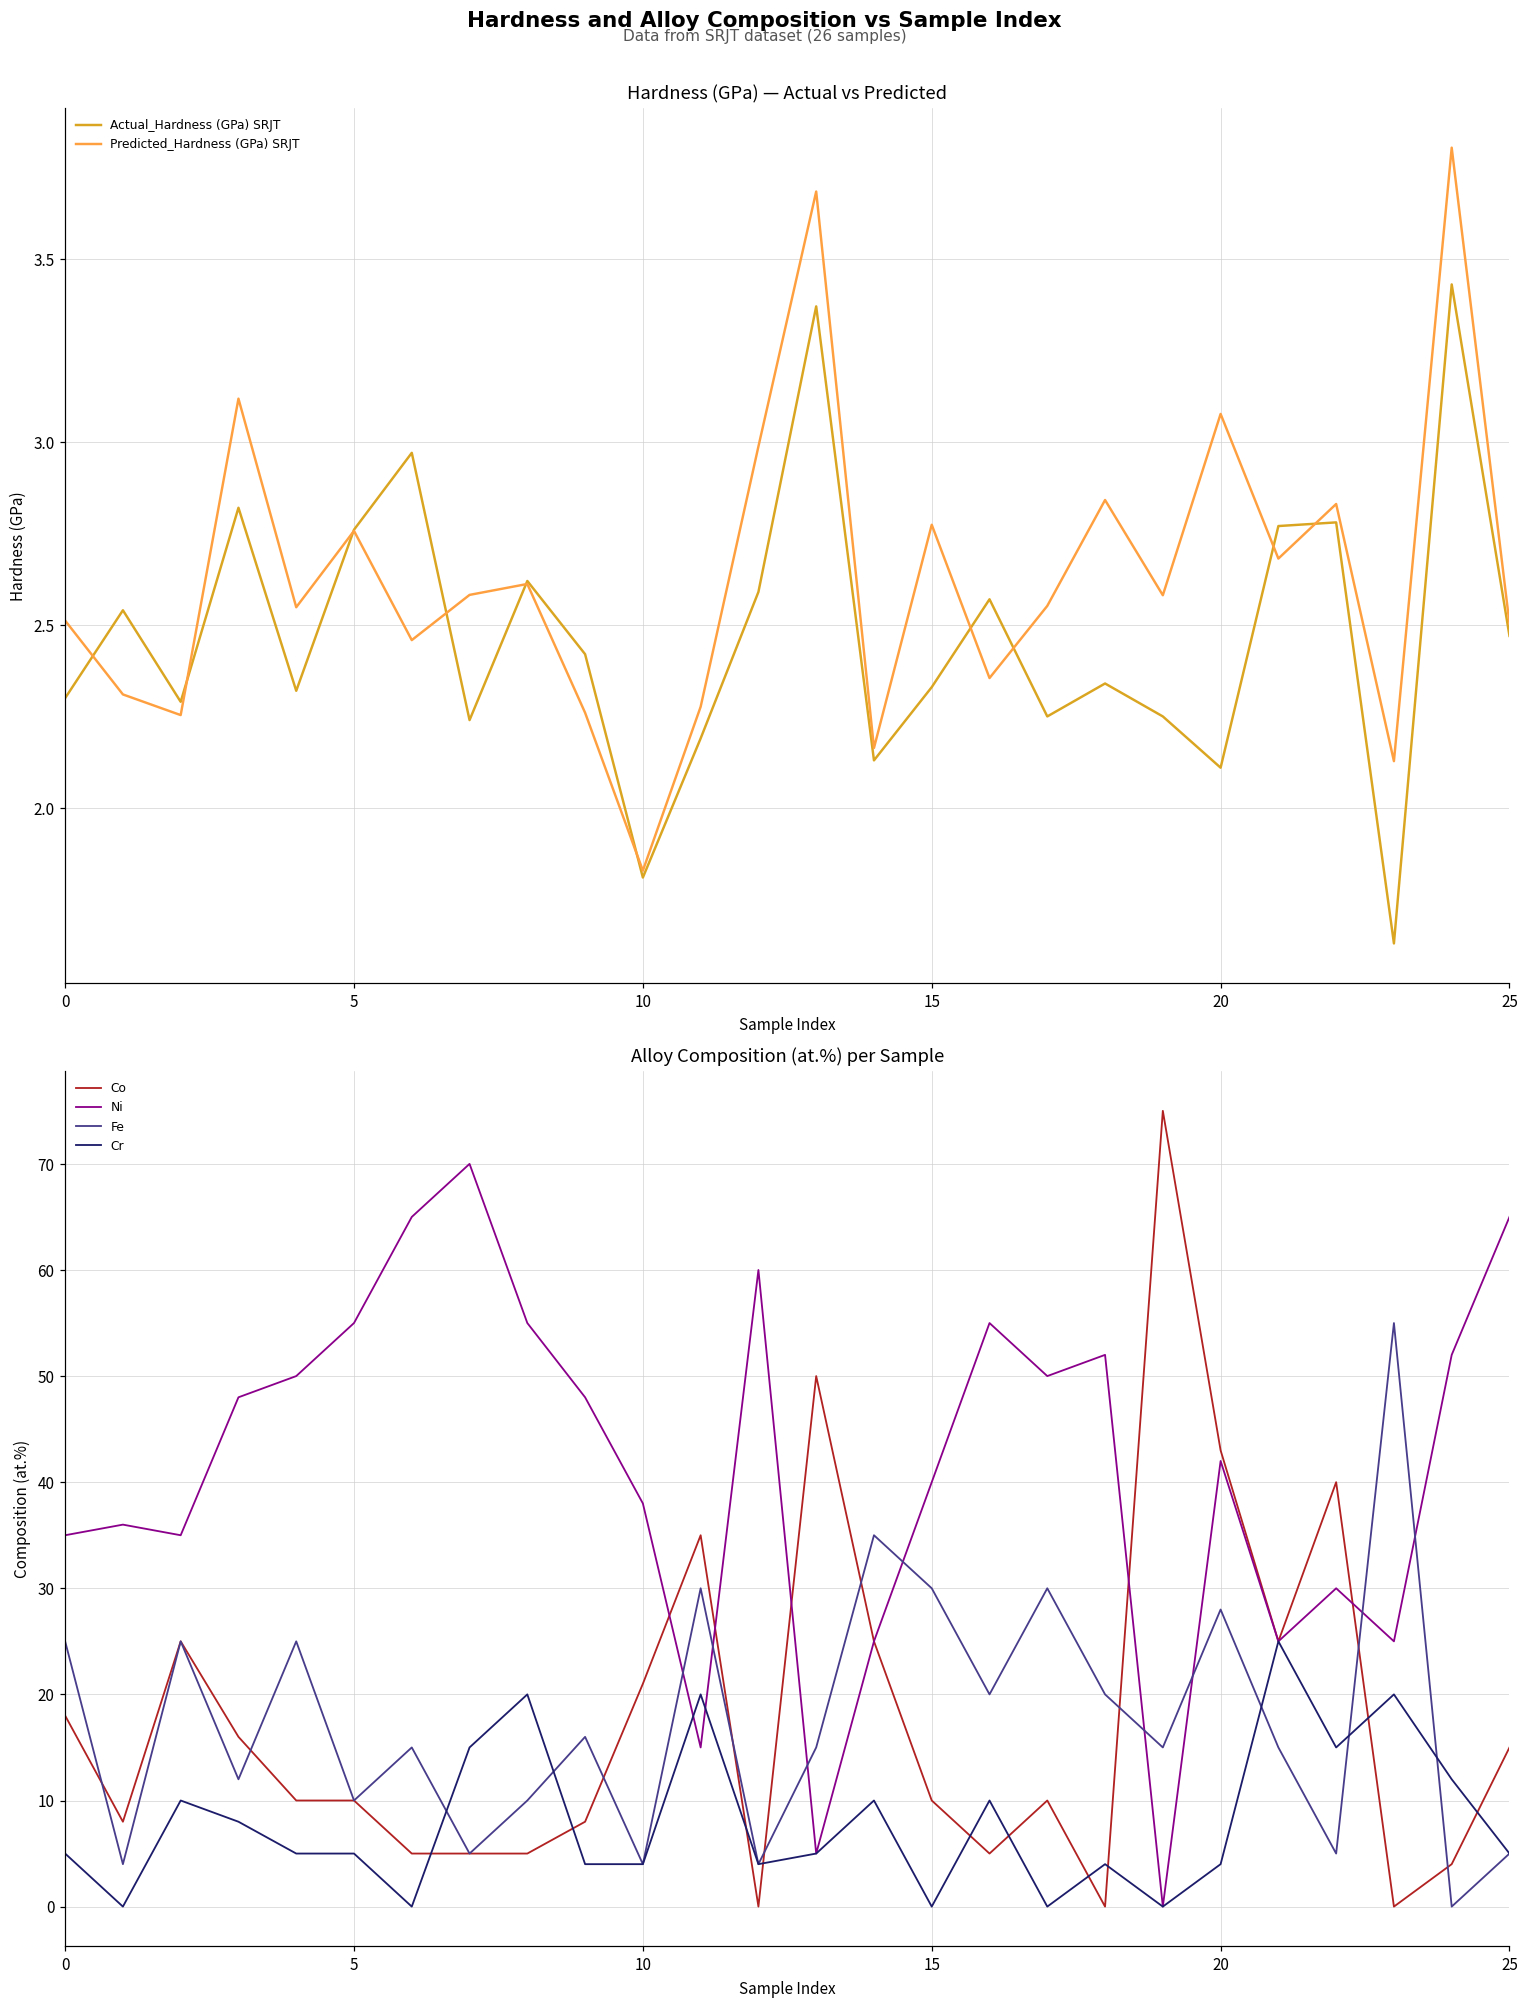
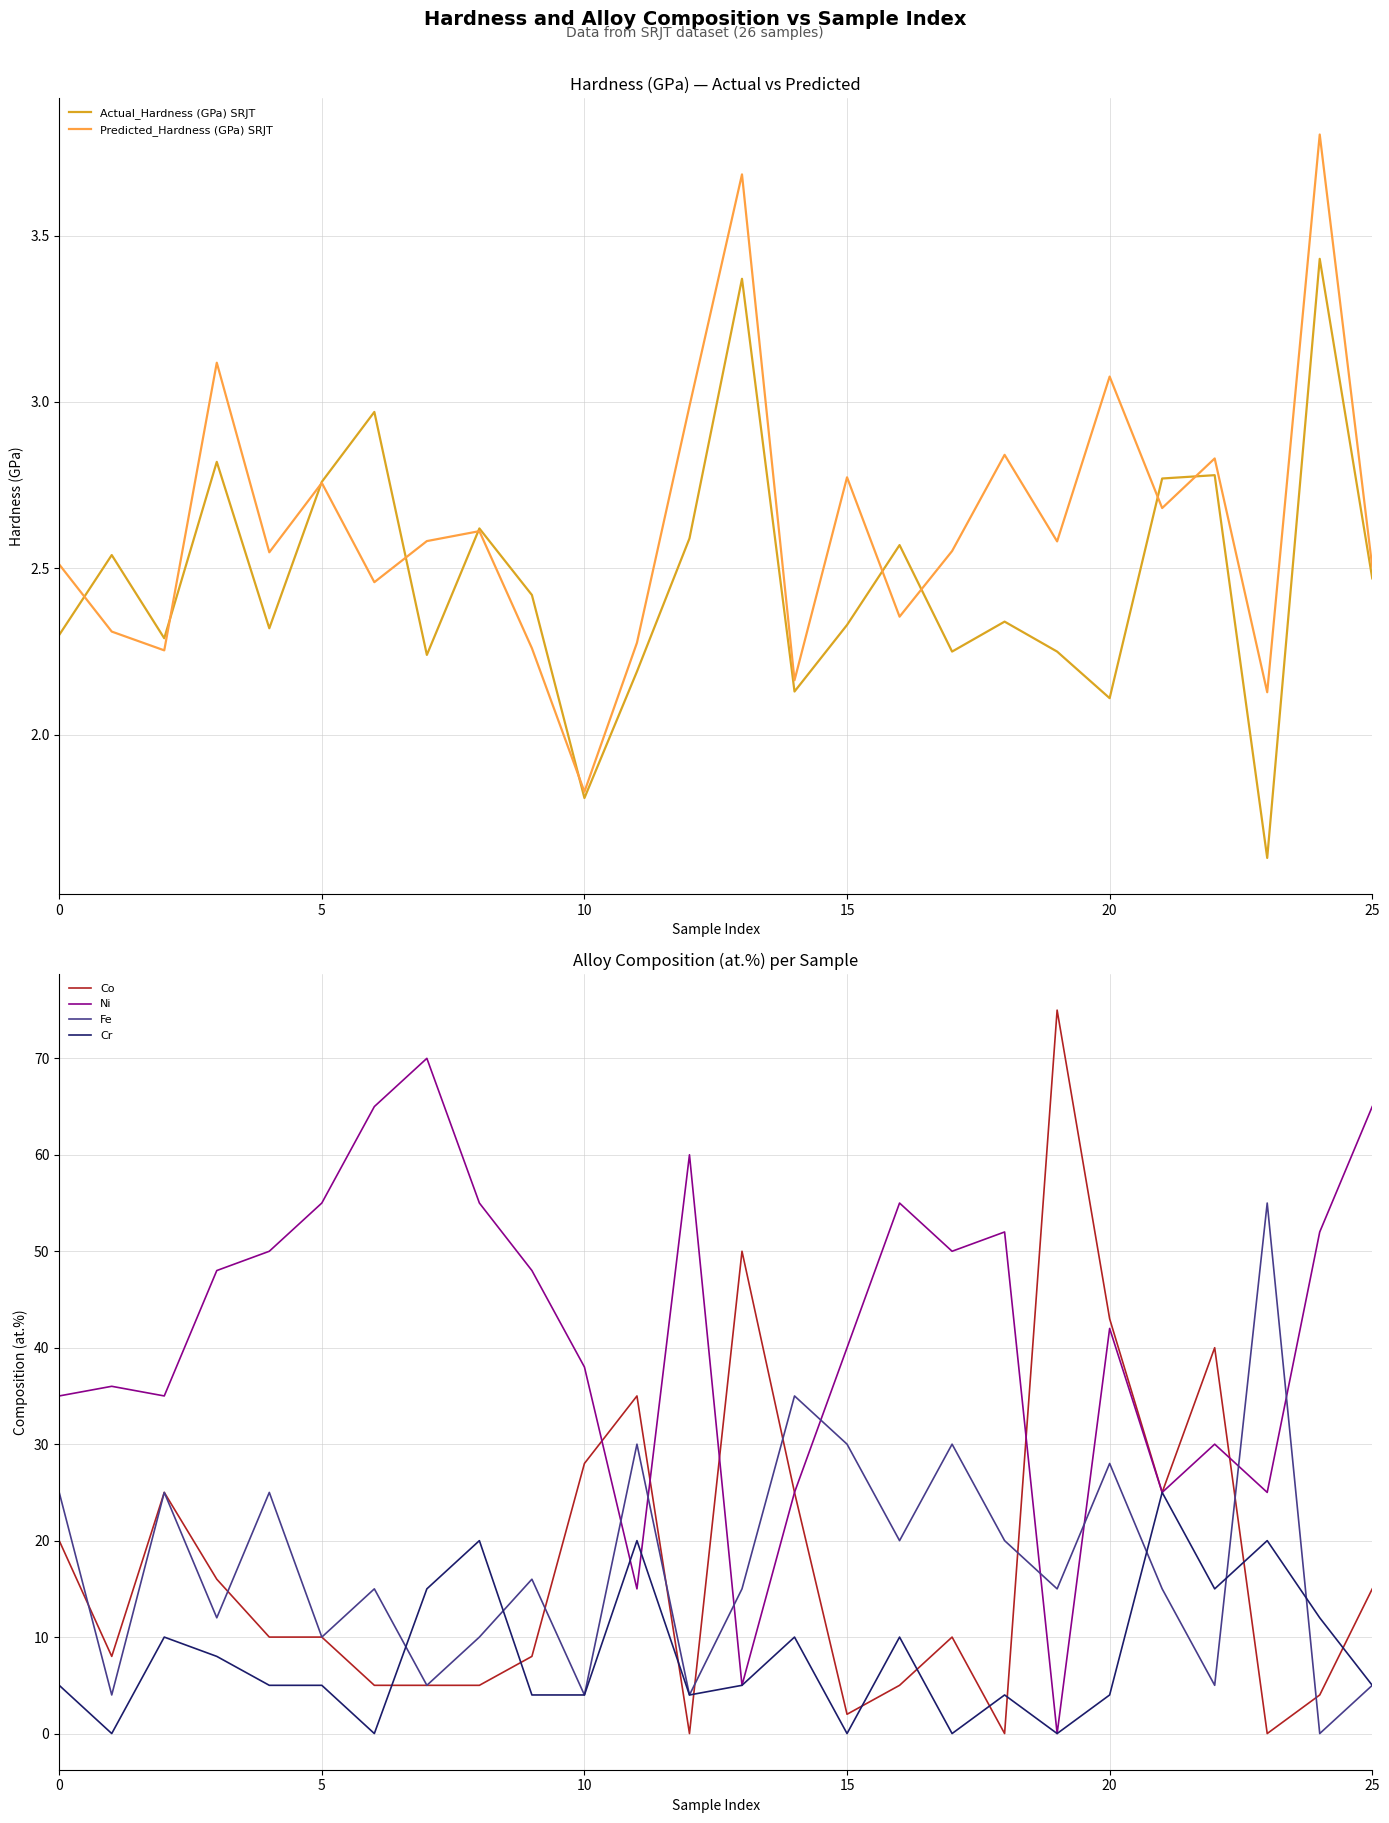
Alloy Composition (at.%) per Sample, Co, 0: 18 -> 20
Alloy Composition (at.%) per Sample, Co, 10: 21 -> 28
Alloy Composition (at.%) per Sample, Co, 15: 10 -> 2
